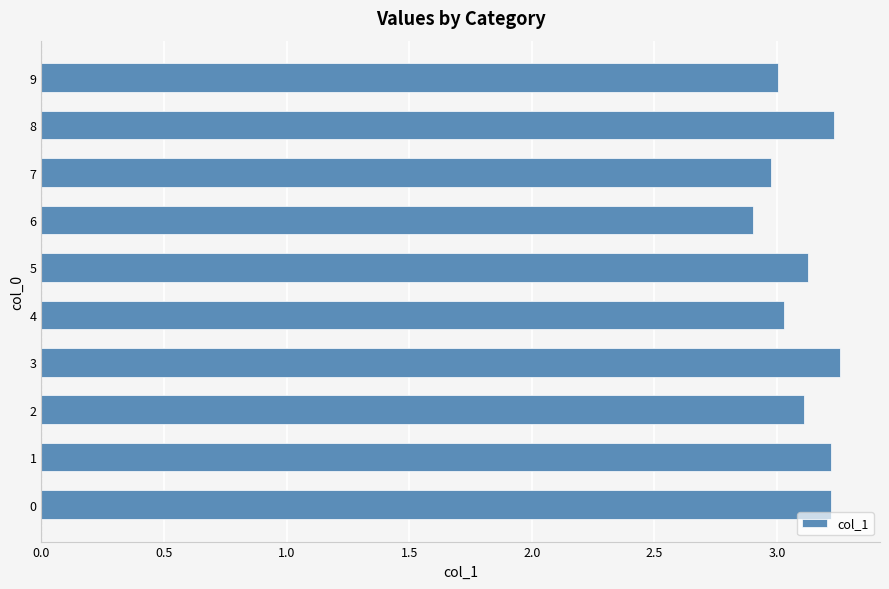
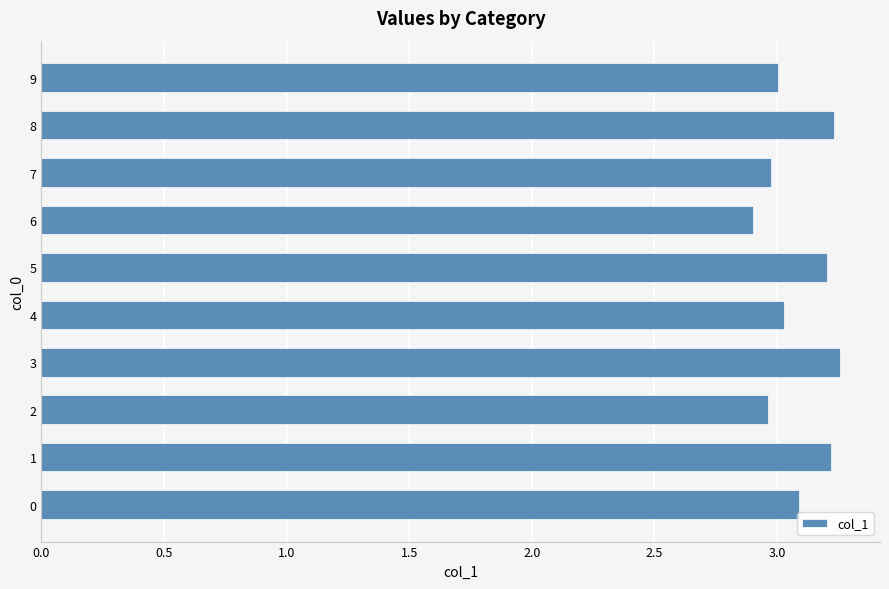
5: 3.13 -> 3.20
2: 3.11 -> 2.97
0: 3.22 -> 3.09
